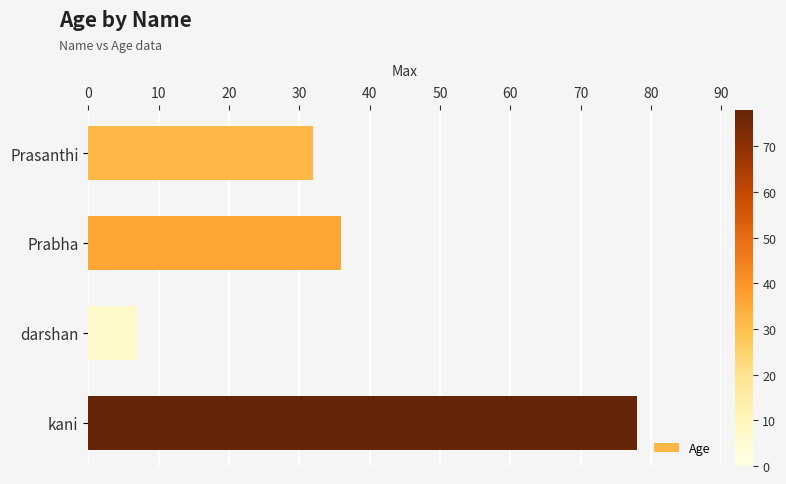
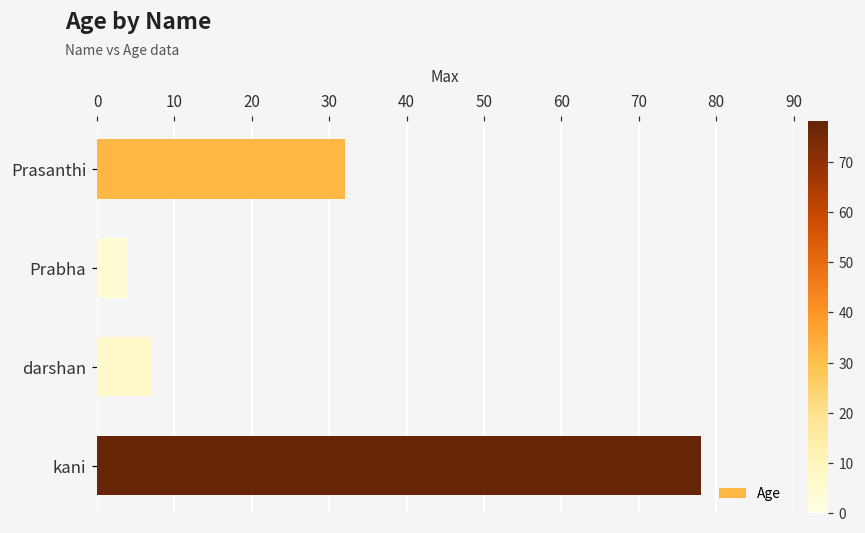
Prabha: 36 -> 4
